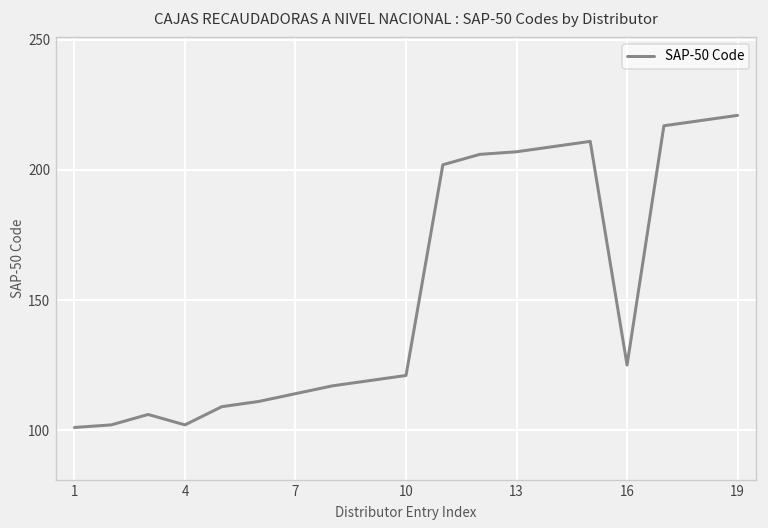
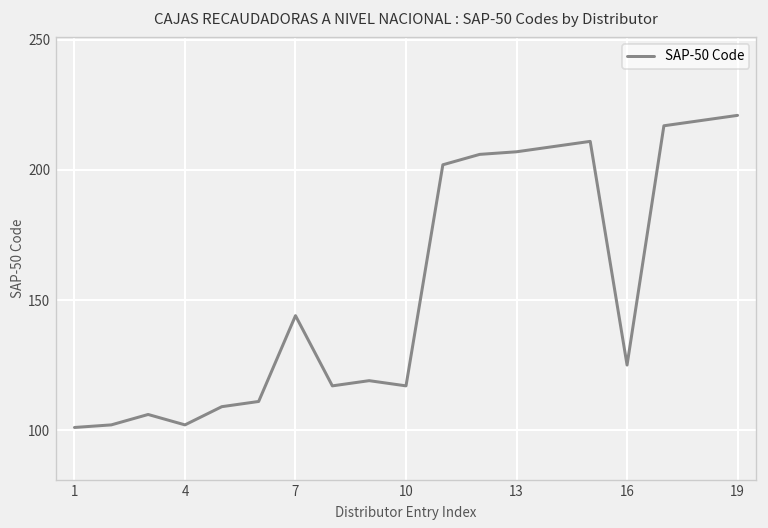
7: 114 -> 144
10: 121 -> 117
